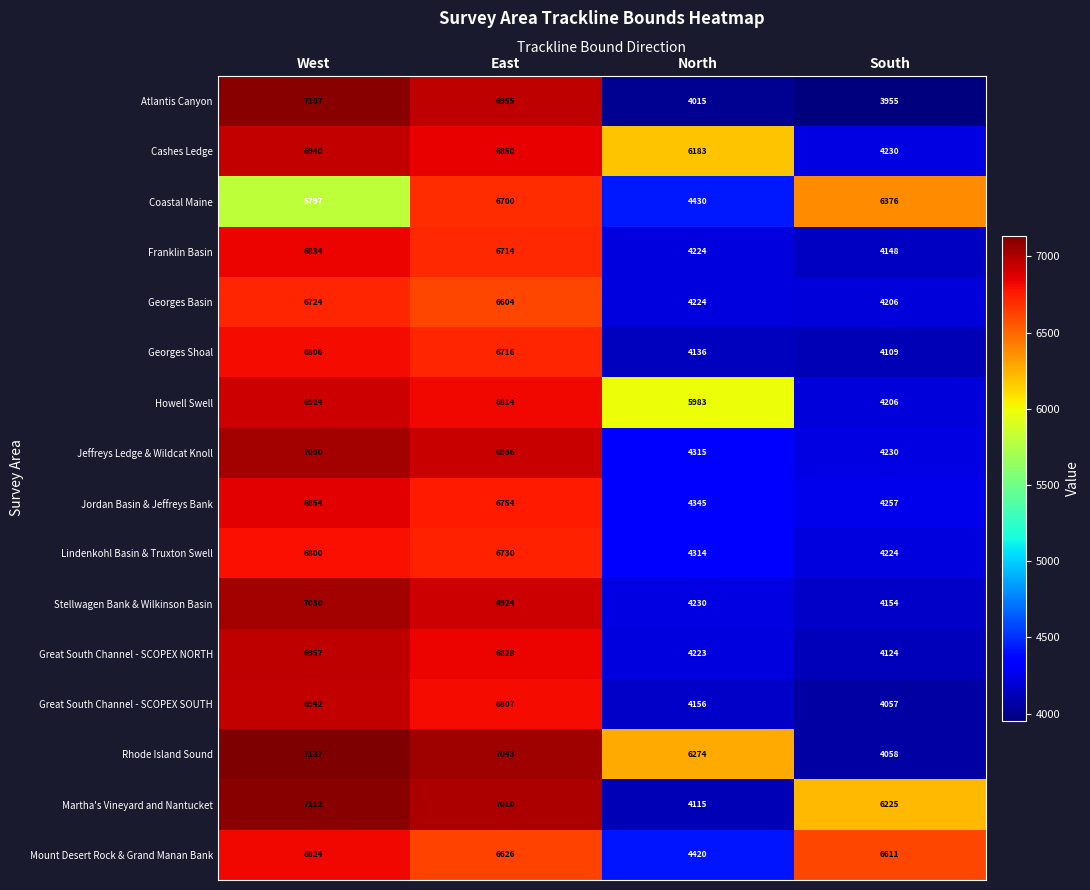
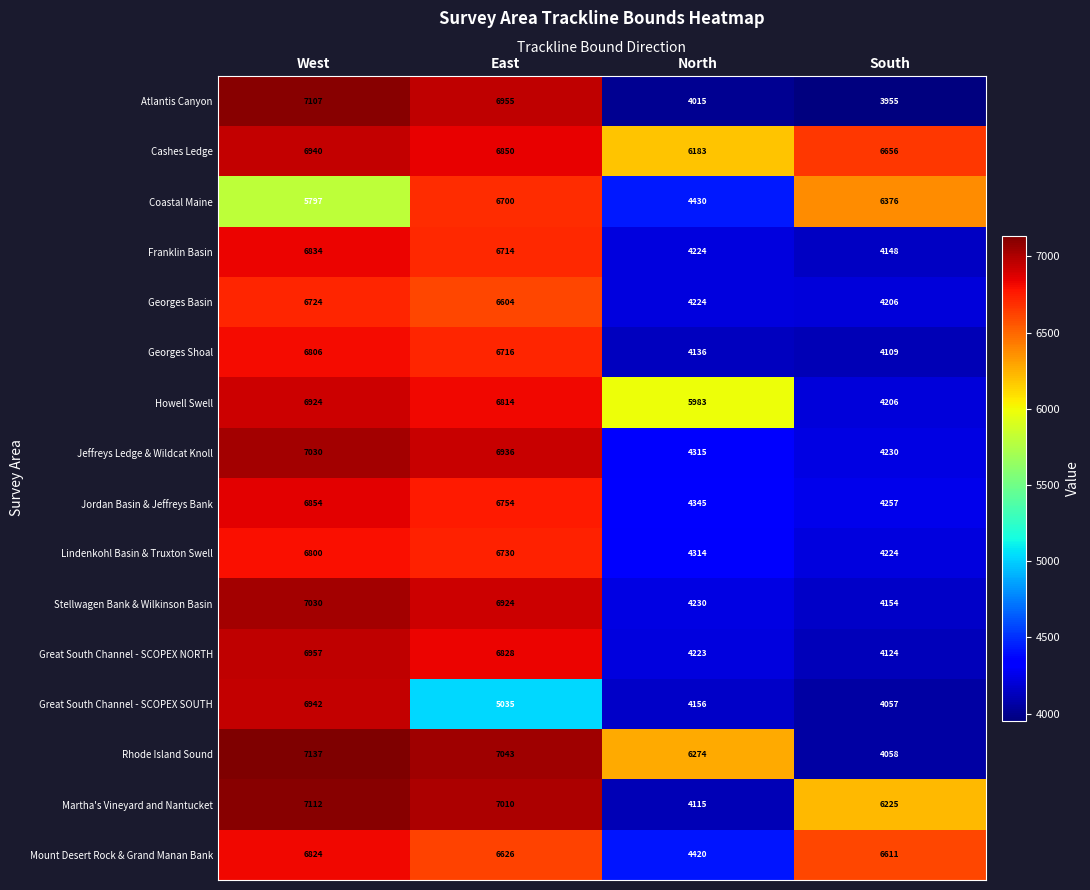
Cashes Ledge, South: 4230 -> 6656
Great South Channel - SCOPEX SOUTH, East: 6807 -> 5035
